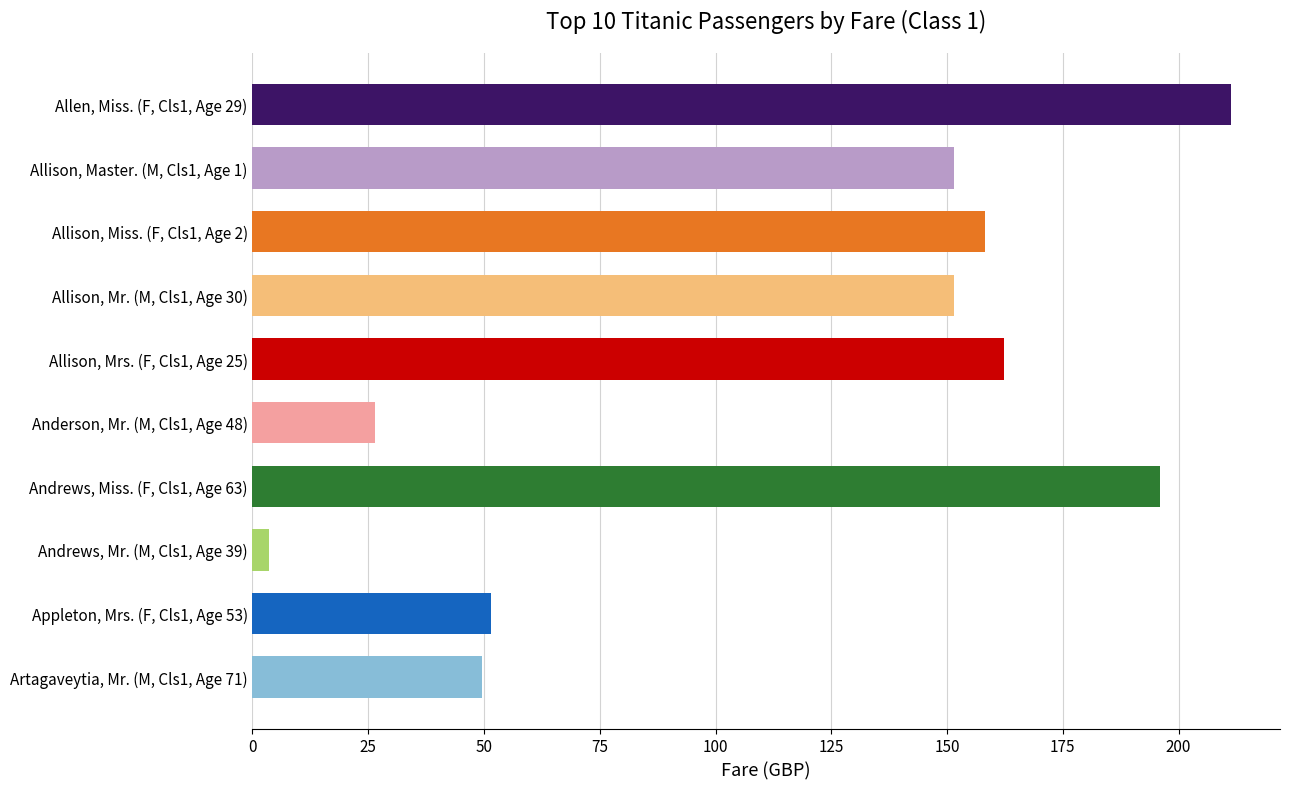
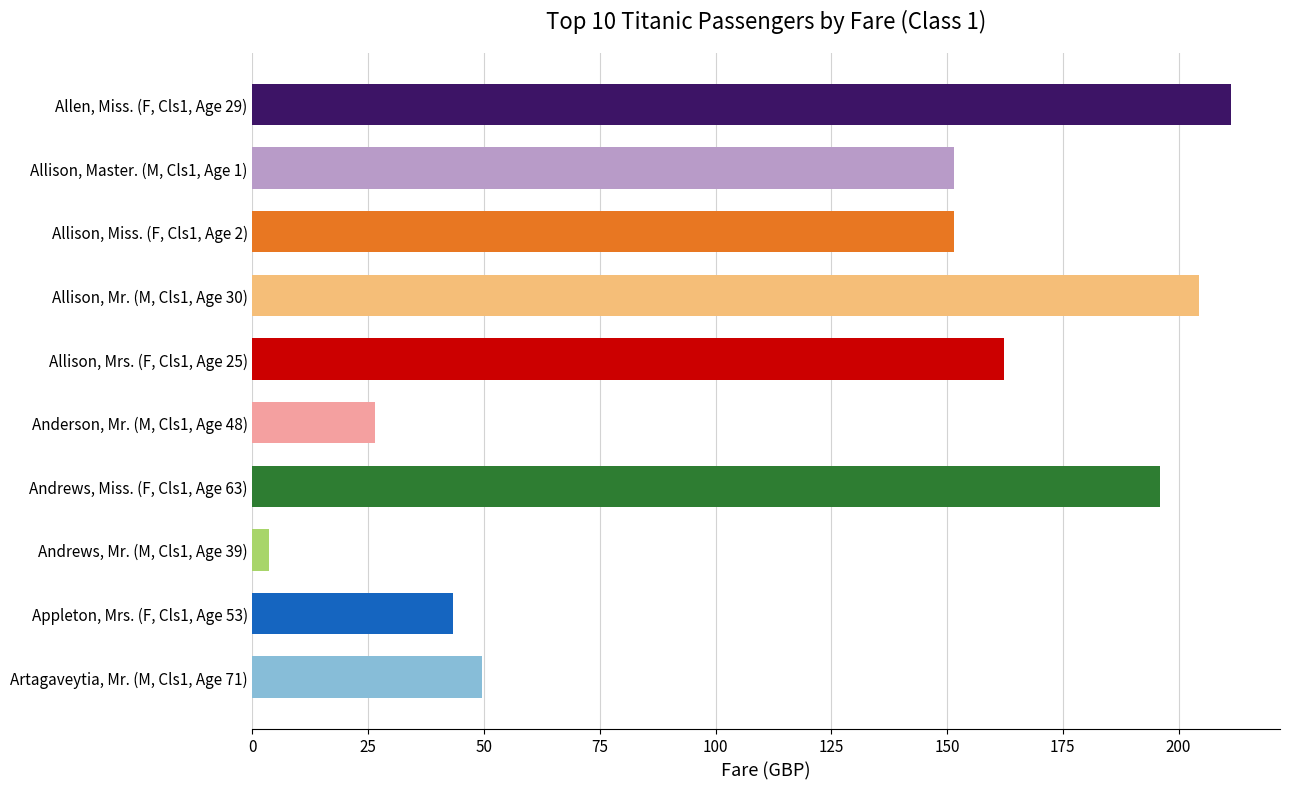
Allison, Miss. (F, Cls1, Age 2): 158 -> 152
Allison, Mr. (M, Cls1, Age 30): 152 -> 204
Appleton, Mrs. (F, Cls1, Age 53): 51 -> 43
